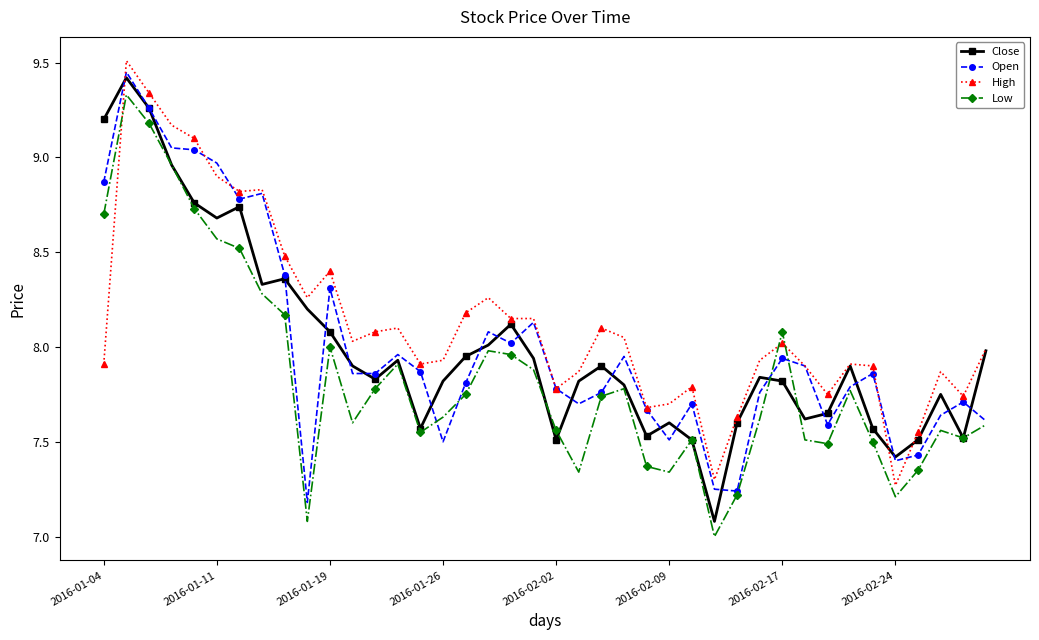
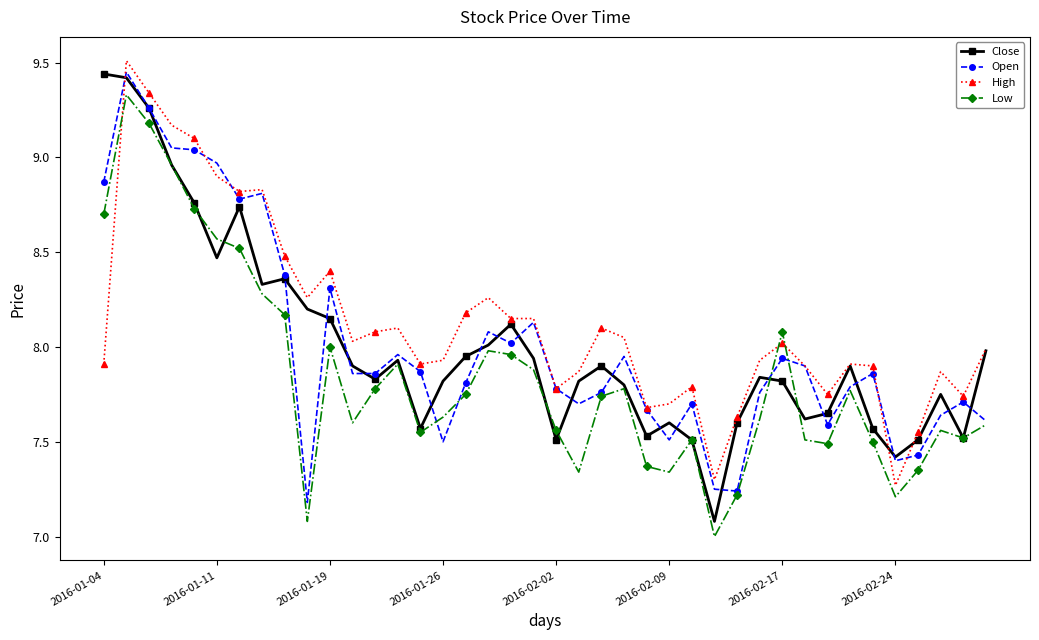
Close, 2016-01-04: 9.20 -> 9.44
Close, 2016-01-11: 8.68 -> 8.47
Close, 2016-01-19: 8.08 -> 8.15
